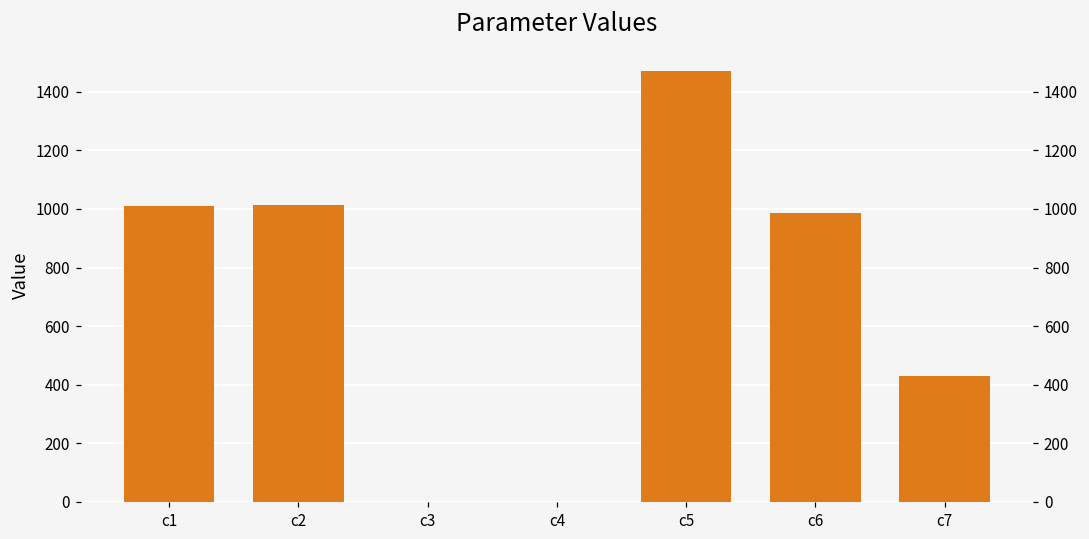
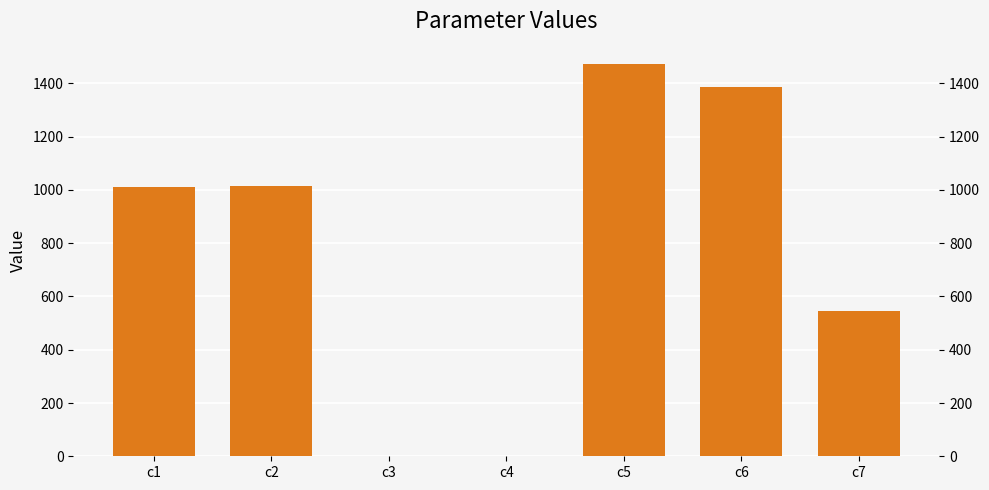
c6: 980 -> 1390
c7: 430 -> 550
